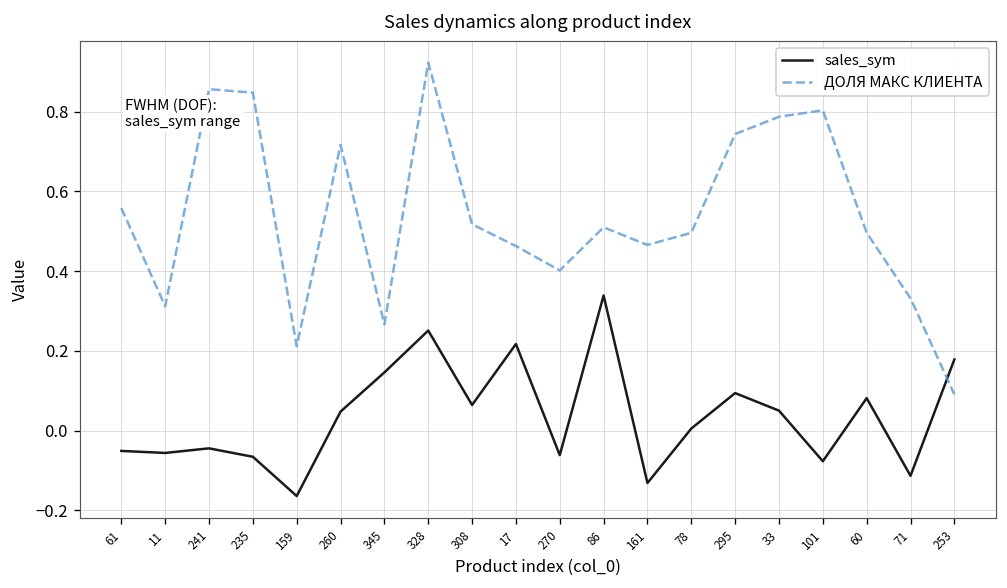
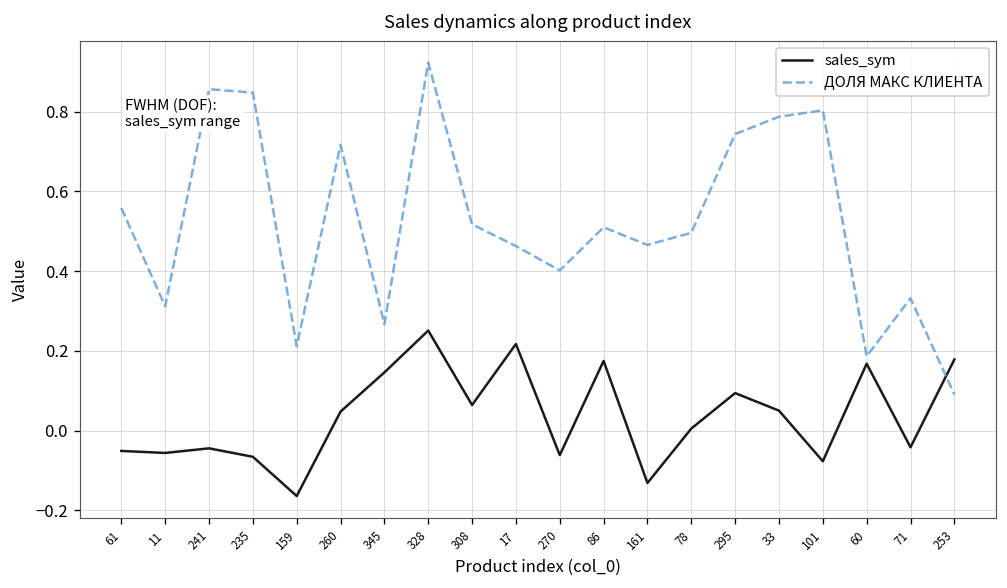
sales_sym, 86: 0.34 -> 0.17
sales_sym, 60: 0.08 -> 0.17
ДОЛЯ МАКС КЛИЕНТА, 60: 0.50 -> 0.19
sales_sym, 71: -0.11 -> -0.04
